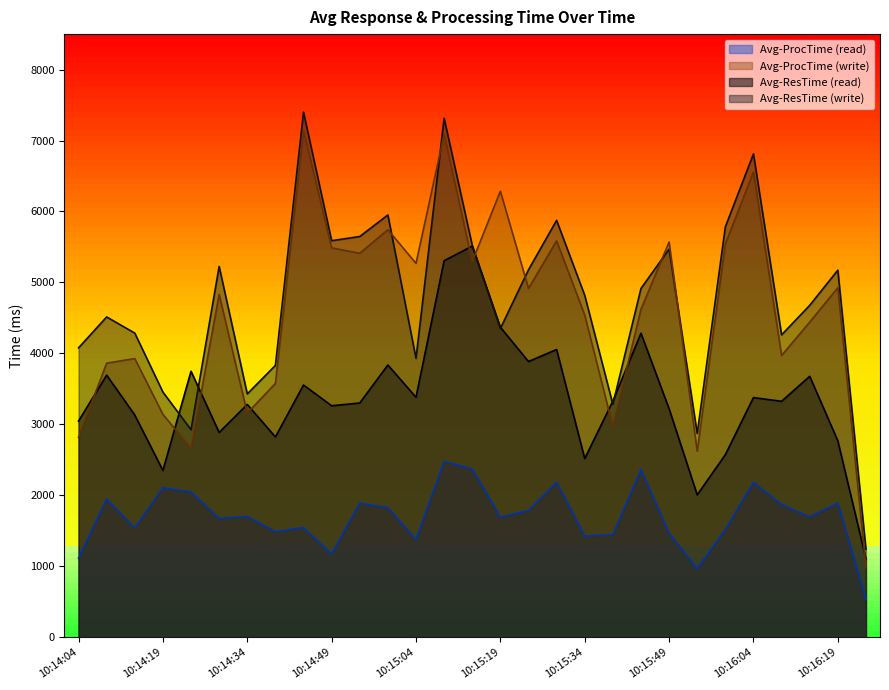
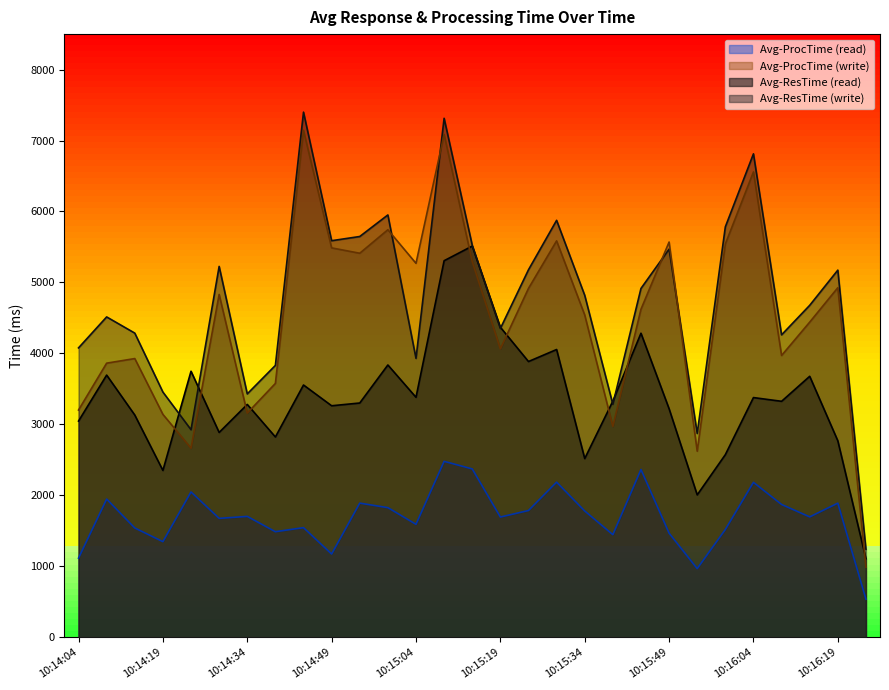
Avg-ProcTime (write), 10:14:04: 2800 -> 3200
Avg-ProcTime (read), 10:14:19: 2100 -> 1300
Avg-ProcTime (read), 10:15:04: 1400 -> 1600
Avg-ProcTime (write), 10:15:19: 6300 -> 4100
Avg-ProcTime (read), 10:15:34: 1400 -> 1800
